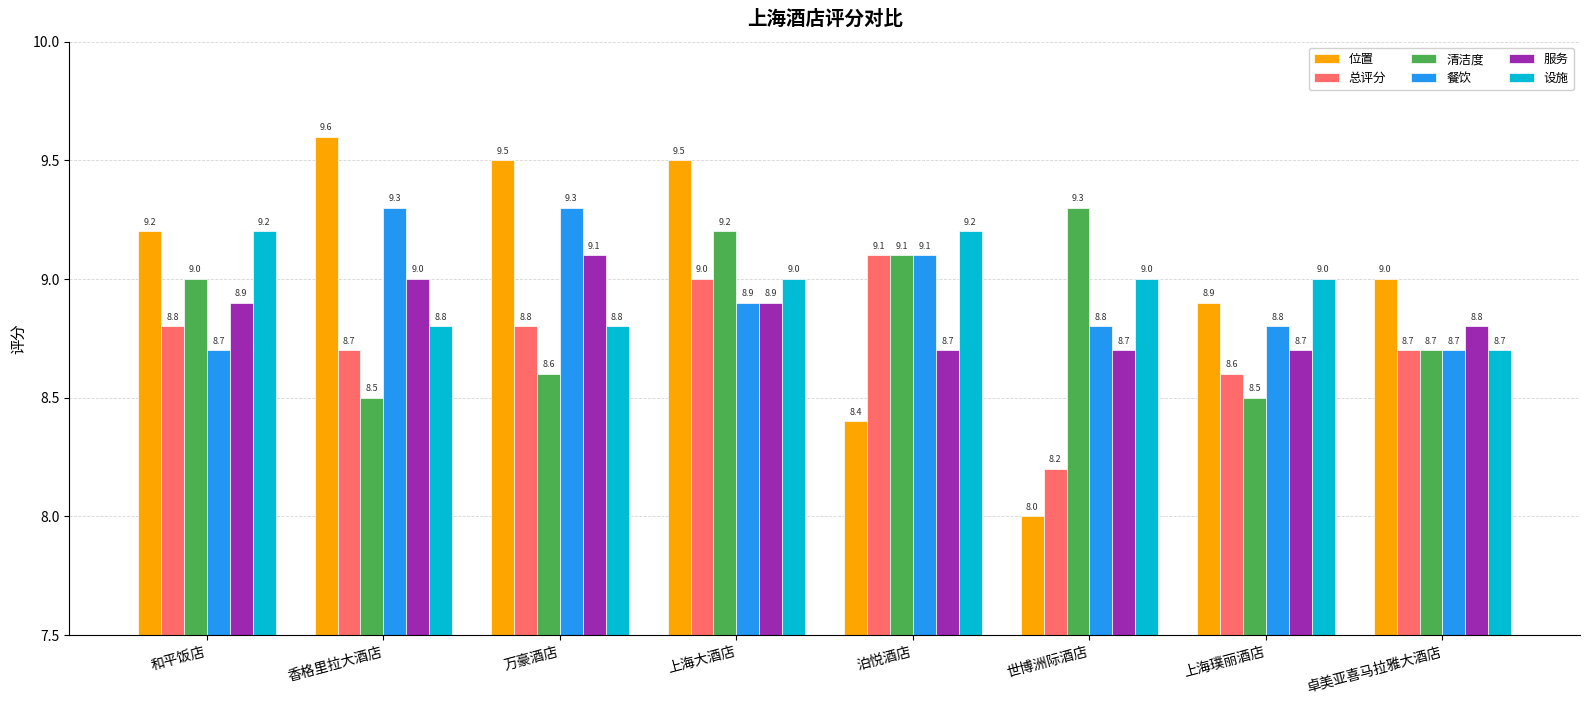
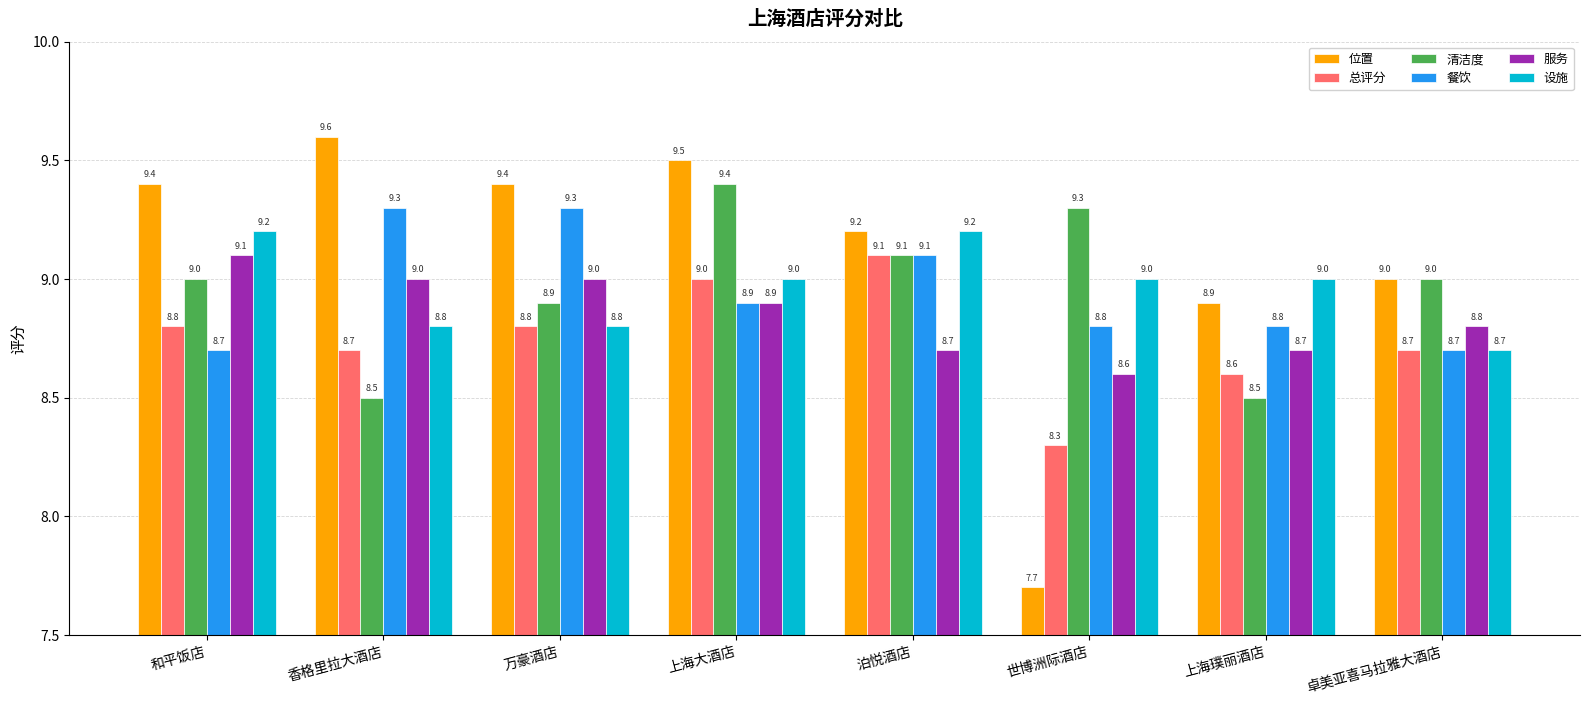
位置, 和平饭店: 9.2 -> 9.4
服务, 和平饭店: 8.9 -> 9.1
位置, 万豪酒店: 9.5 -> 9.4
清洁度, 万豪酒店: 8.6 -> 8.9
服务, 万豪酒店: 9.1 -> 9.0
清洁度, 上海大酒店: 9.2 -> 9.4
位置, 泊悦酒店: 8.4 -> 9.2
位置, 世博洲际酒店: 8.0 -> 7.7
总评分, 世博洲际酒店: 8.2 -> 8.3
服务, 世博洲际酒店: 8.7 -> 8.6
清洁度, 卓美亚喜马拉雅大酒店: 8.7 -> 9.0
